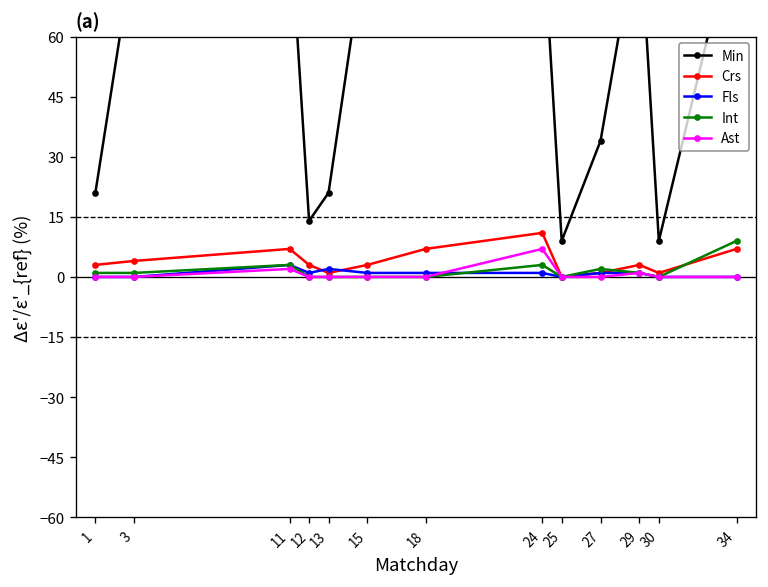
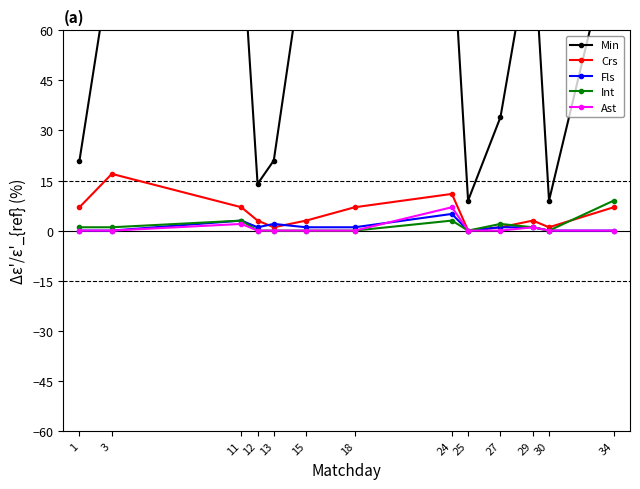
Crs, 1: 3 -> 7
Crs, 3: 4 -> 17
Fls, 24: 1 -> 5
